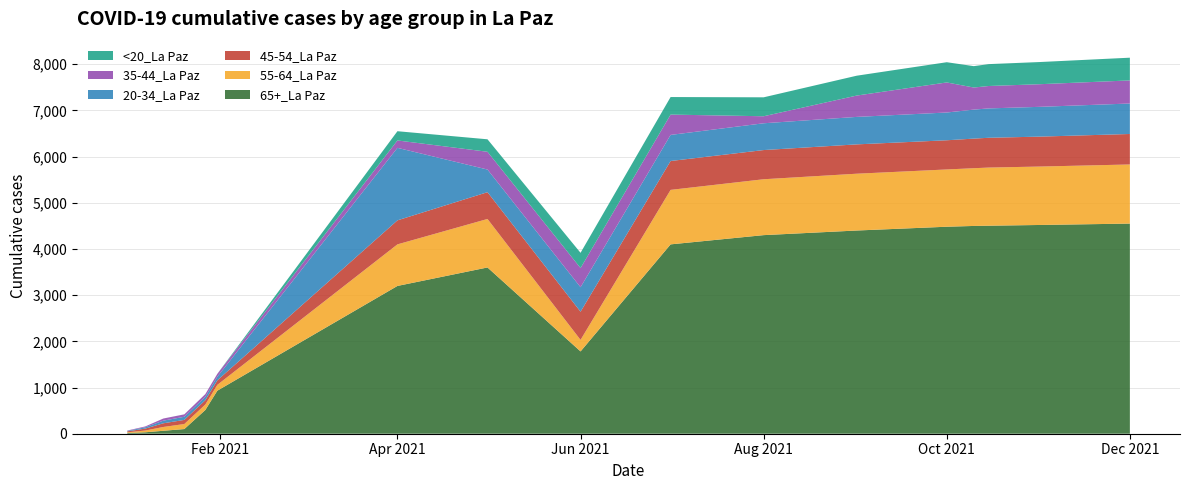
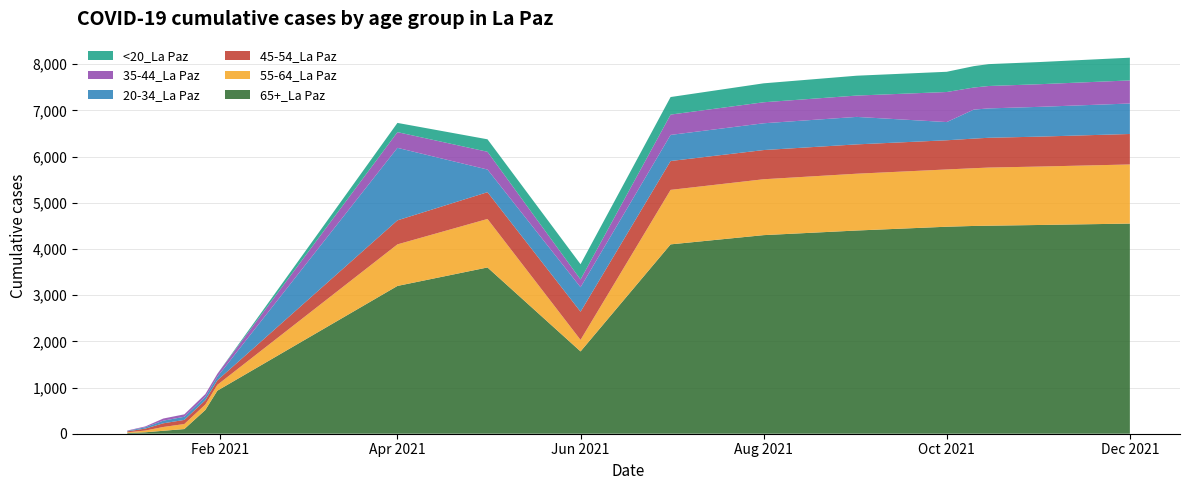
35-44_La Paz, Apr 2021: 200 -> 300
35-44_La Paz, Jun 2021: 400 -> 200
35-44_La Paz, Aug 2021: 200 -> 500
20-34_La Paz, Oct 2021: 600 -> 400
